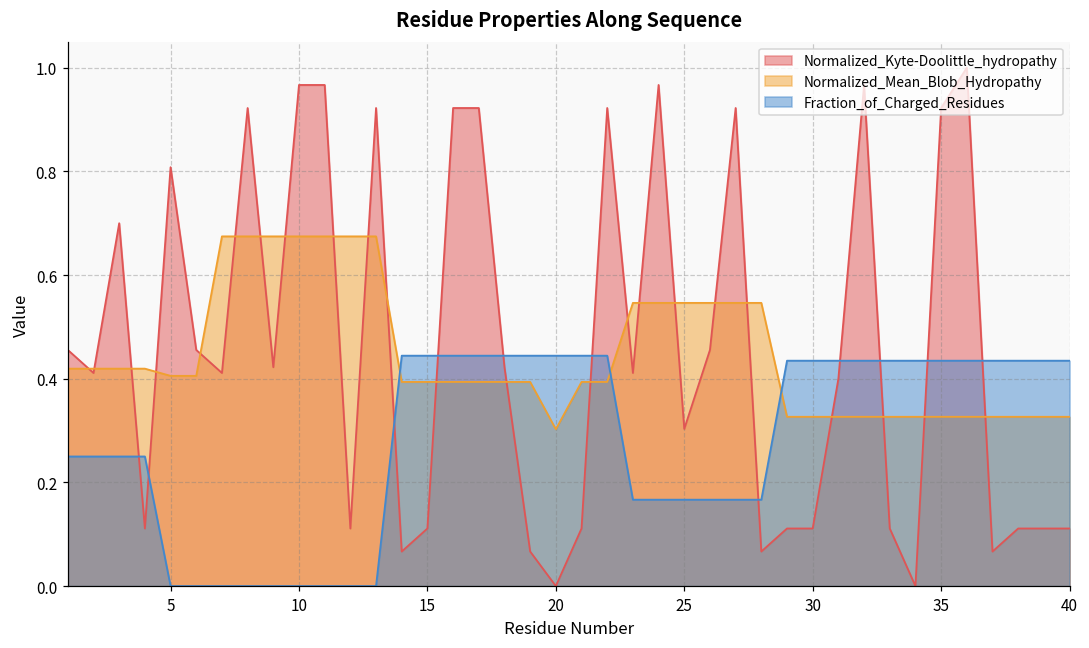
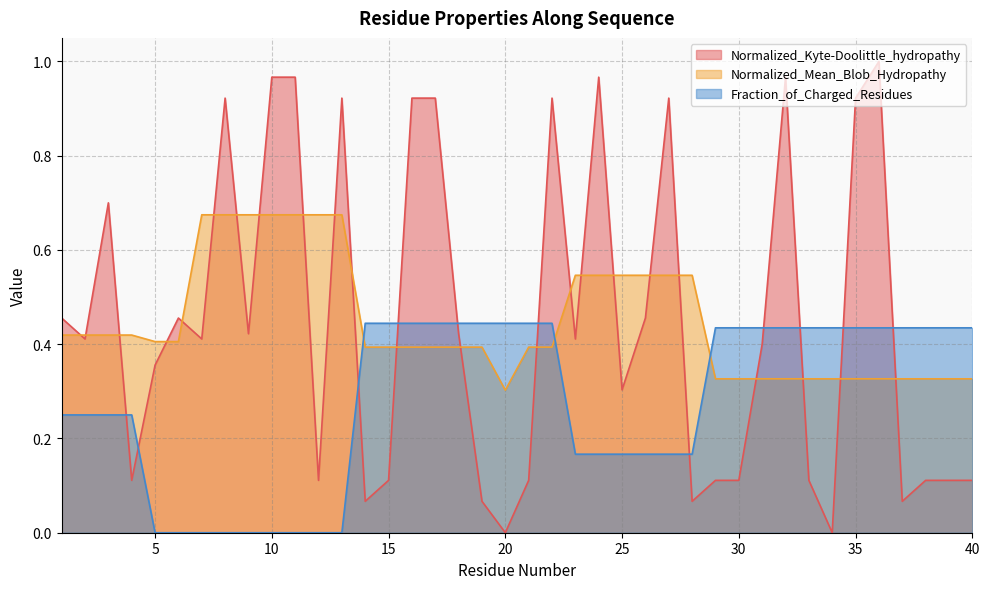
Normalized_Kyte-Doolittle_hydropathy, 5: 0.81 -> 0.36
